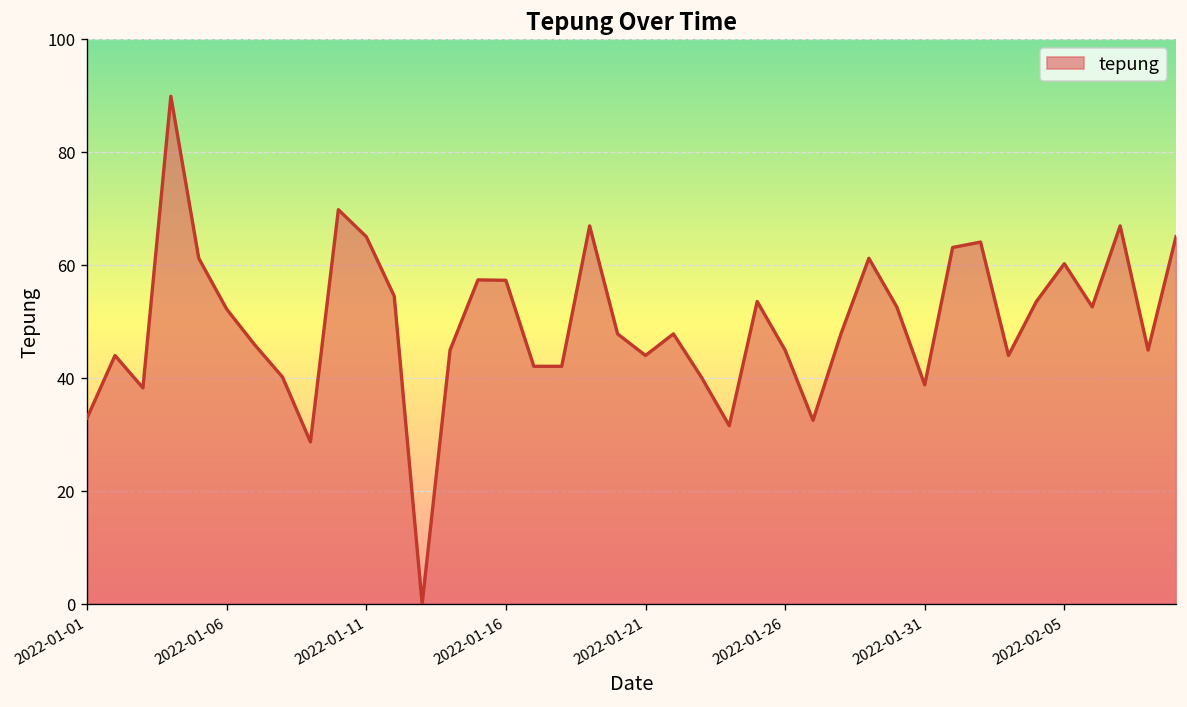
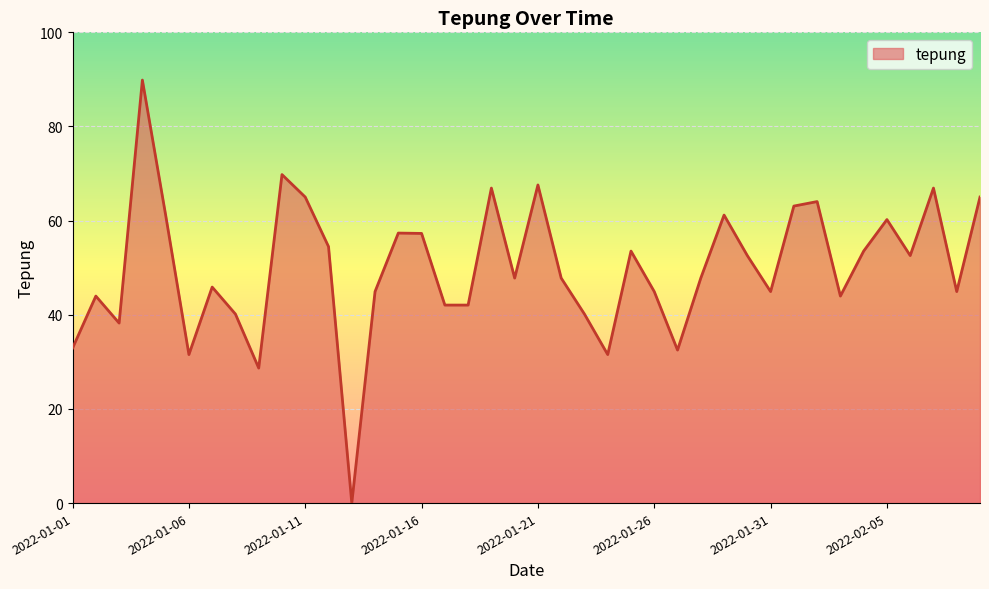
2022-01-06: 52 -> 32
2022-01-21: 44 -> 68
2022-01-31: 39 -> 45
